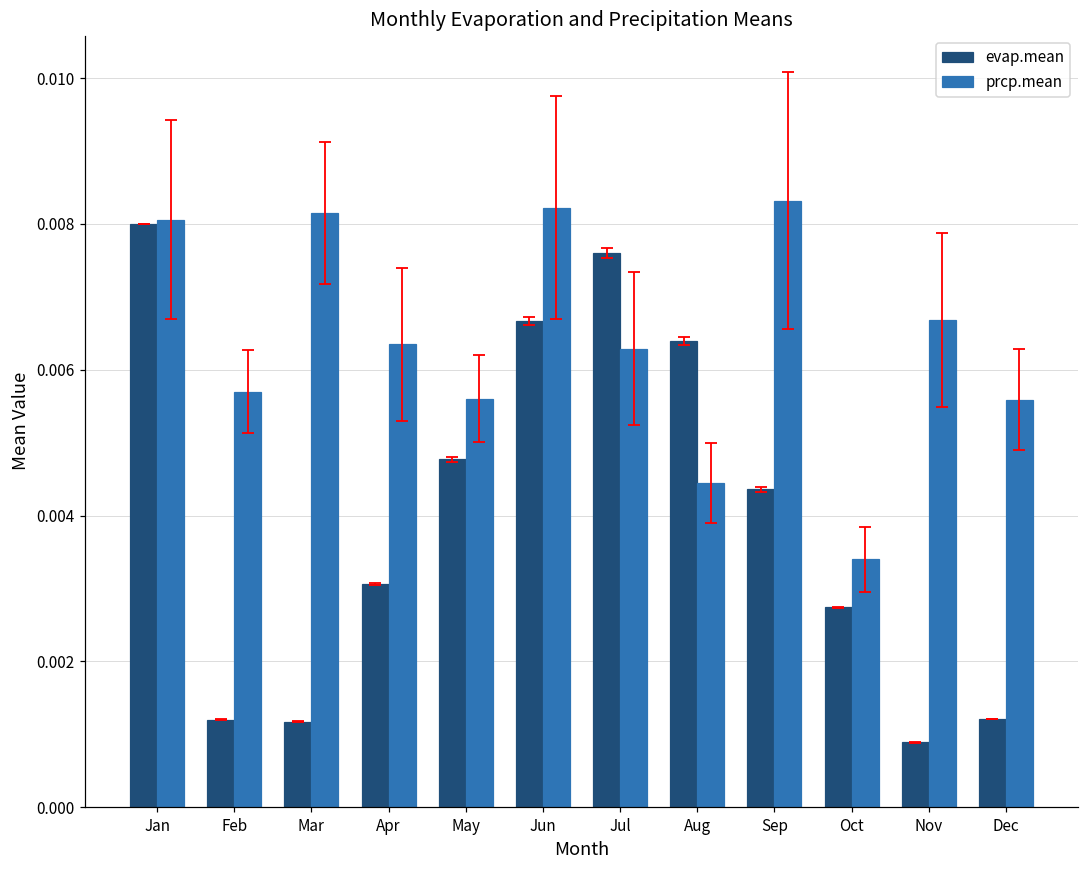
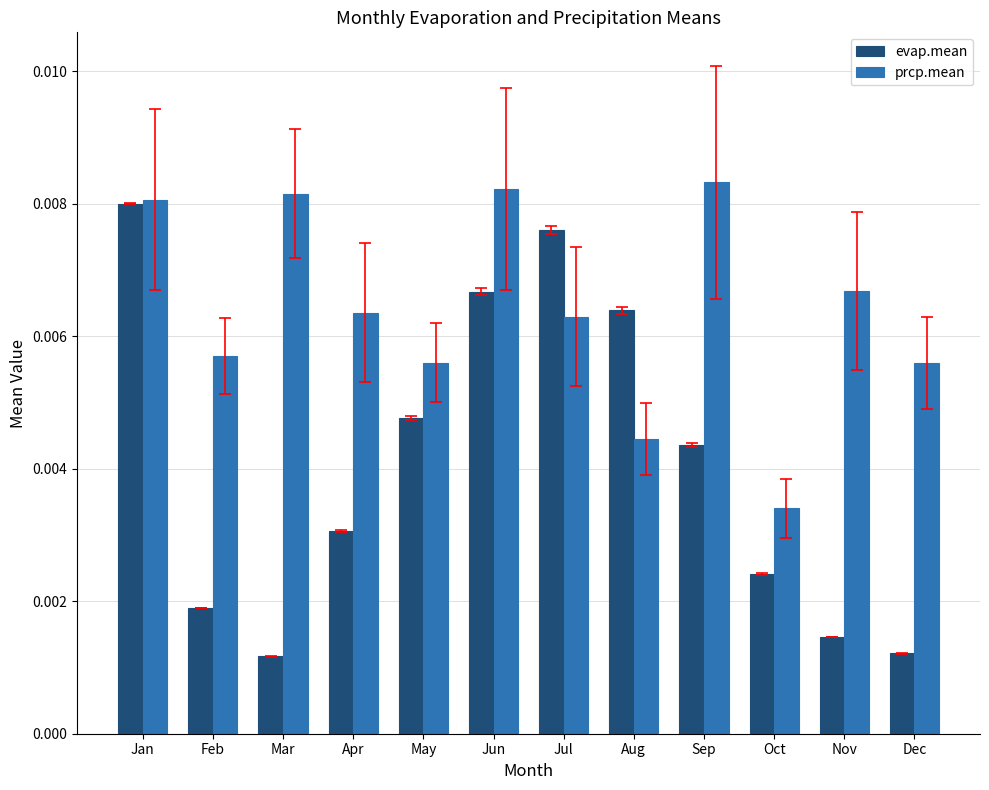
evap.mean, Feb: 0.0012 -> 0.0019
evap.mean, Oct: 0.0027 -> 0.0024
evap.mean, Nov: 0.0009 -> 0.0015
